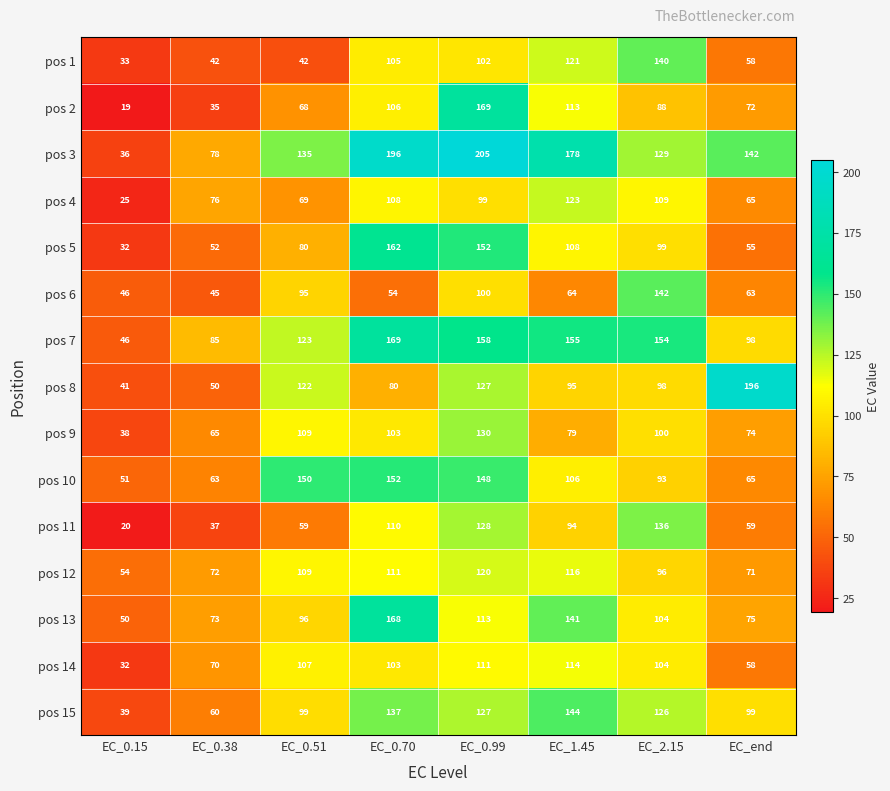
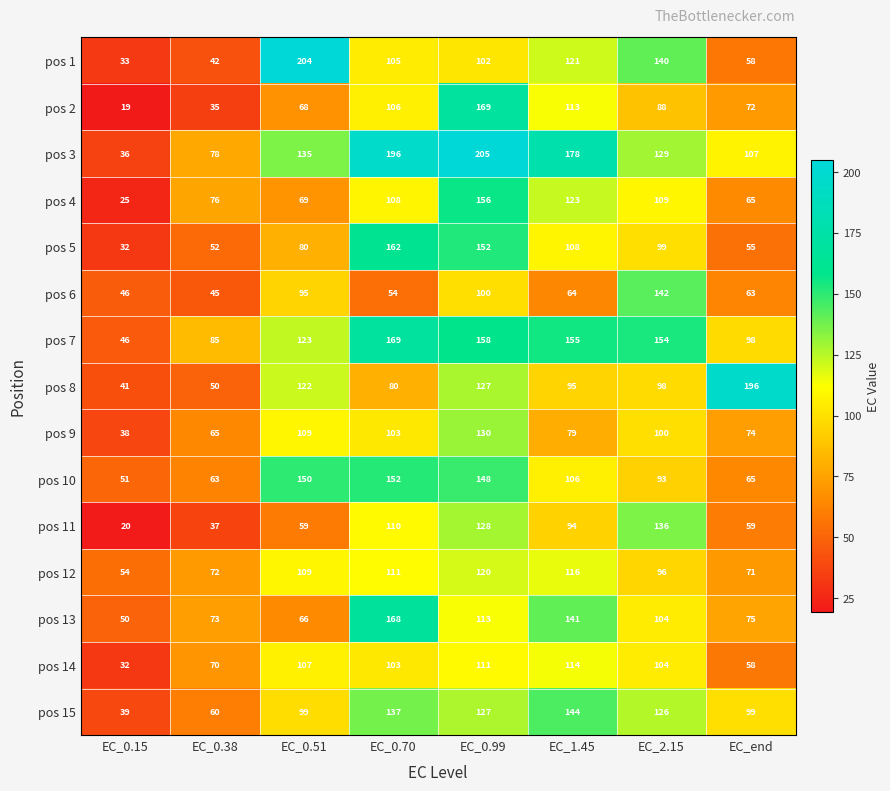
pos 1, EC_0.51: 42 -> 204
pos 3, EC_end: 142 -> 107
pos 4, EC_0.99: 99 -> 156
pos 13, EC_0.51: 96 -> 66
